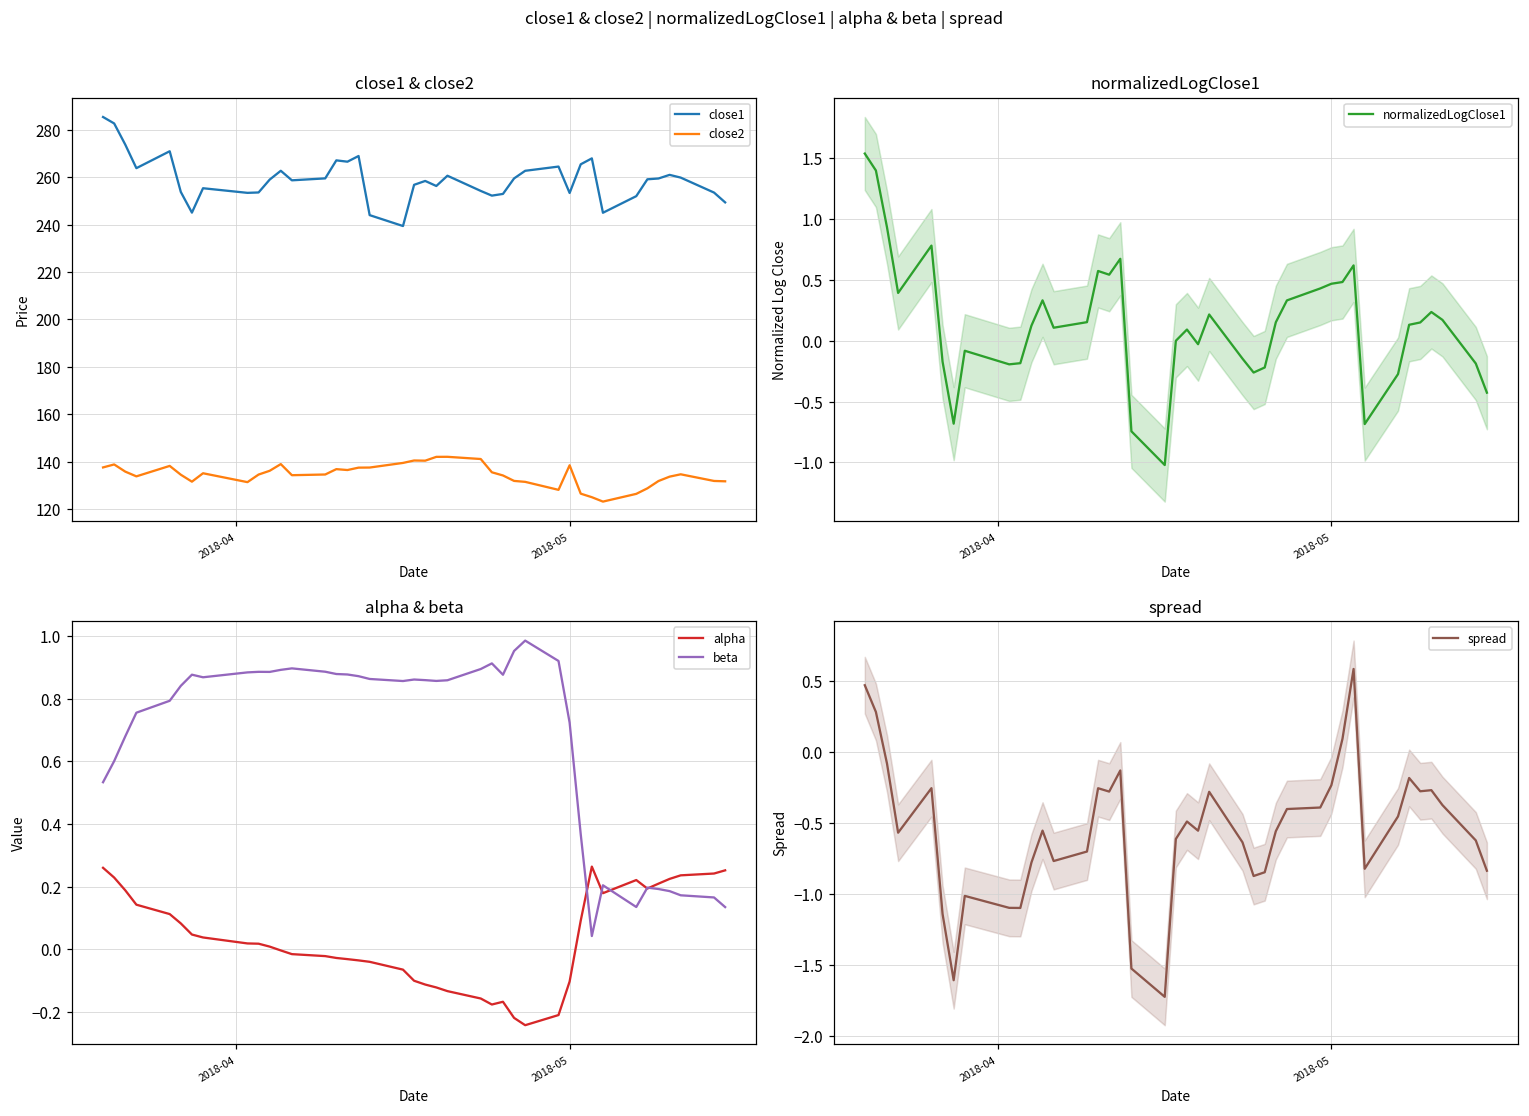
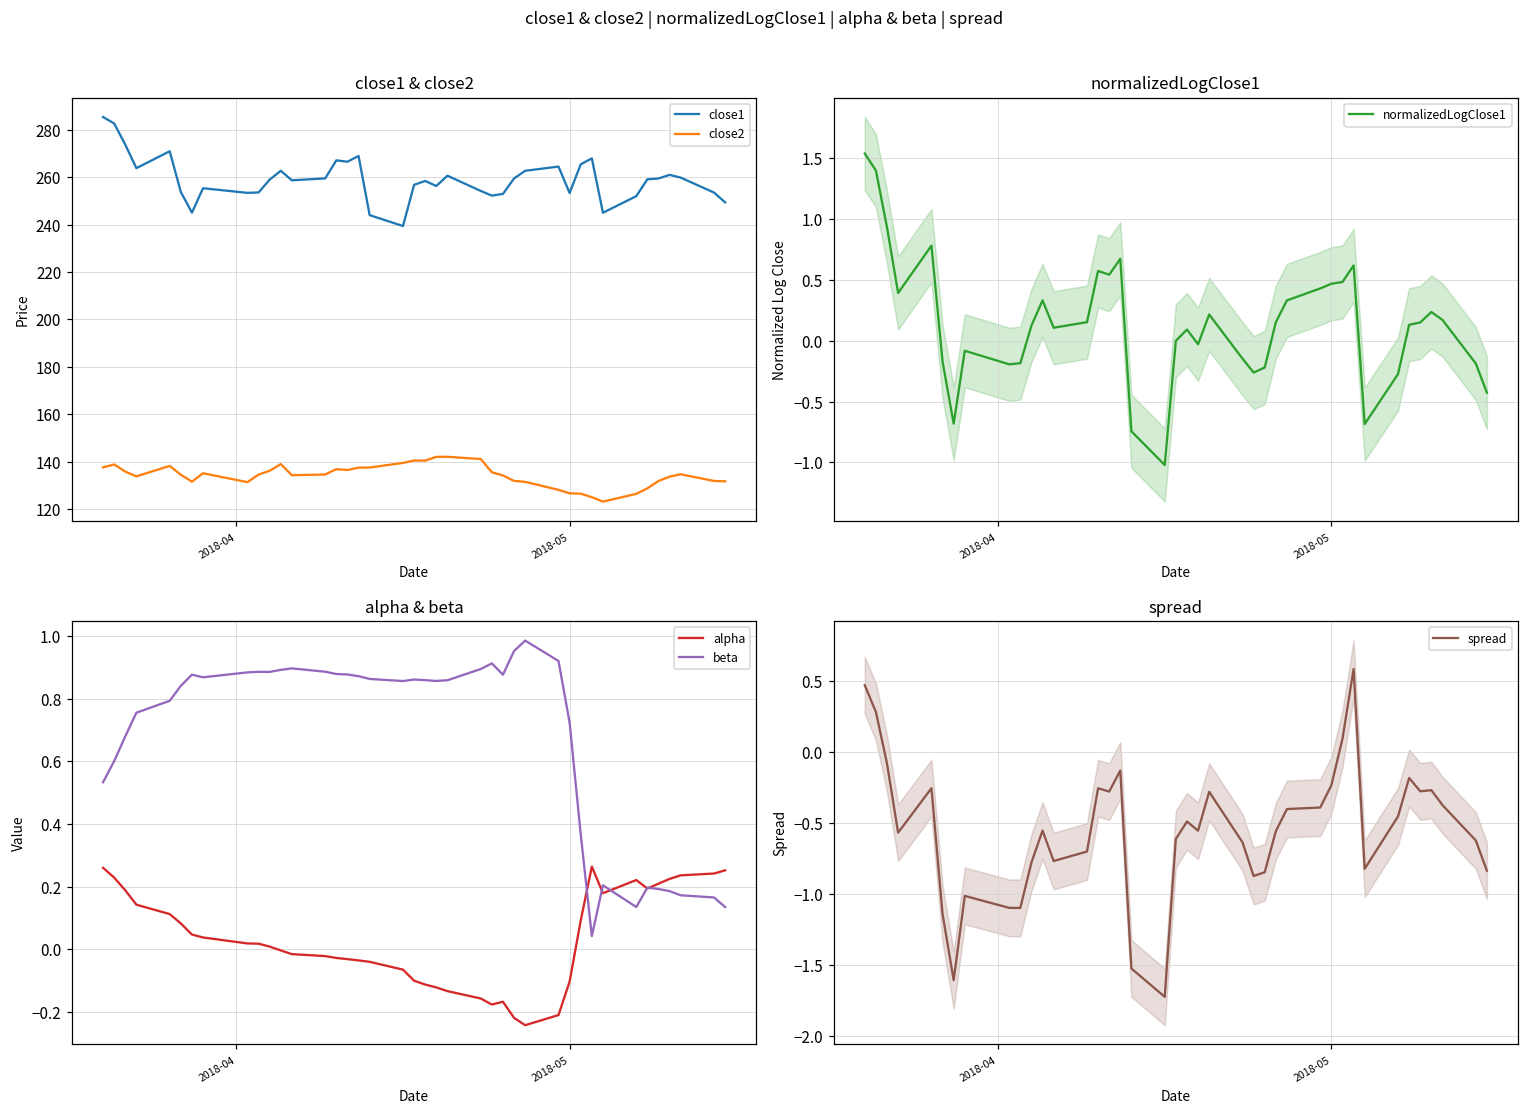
close1 & close2, close2, 2018-05: 138 -> 127
